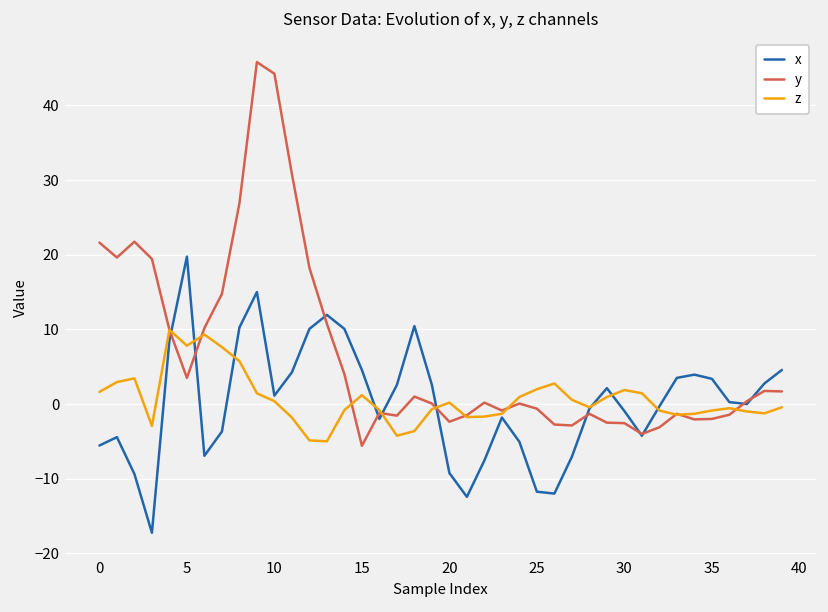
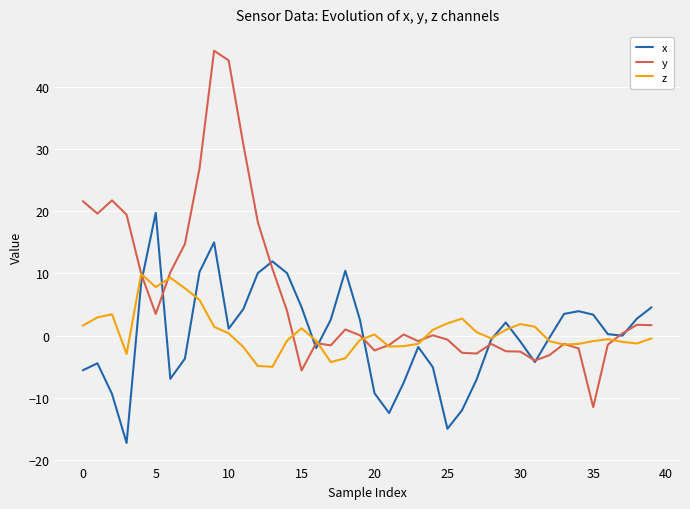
x, 25: -12 -> -15
y, 35: -2 -> -12
